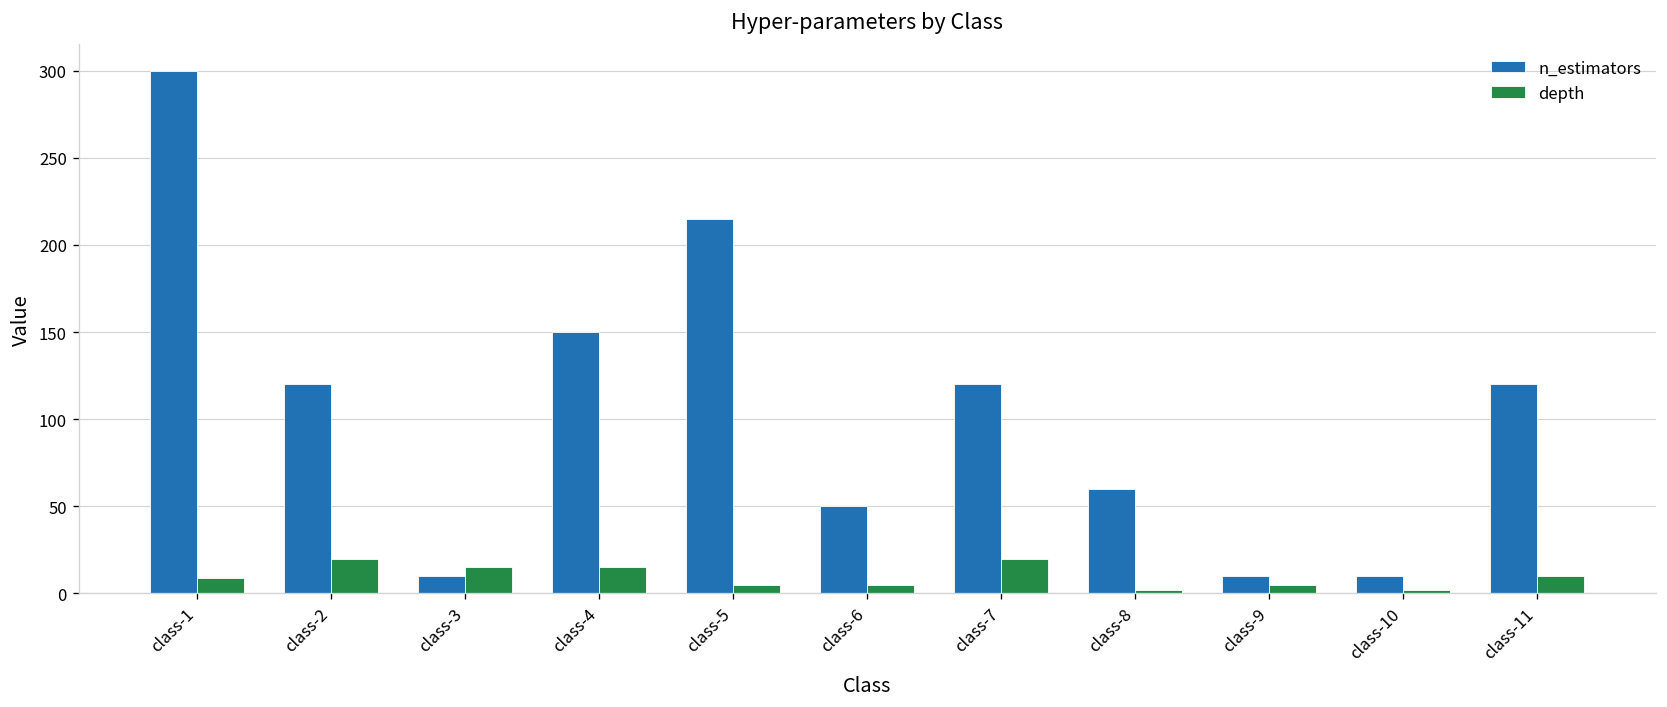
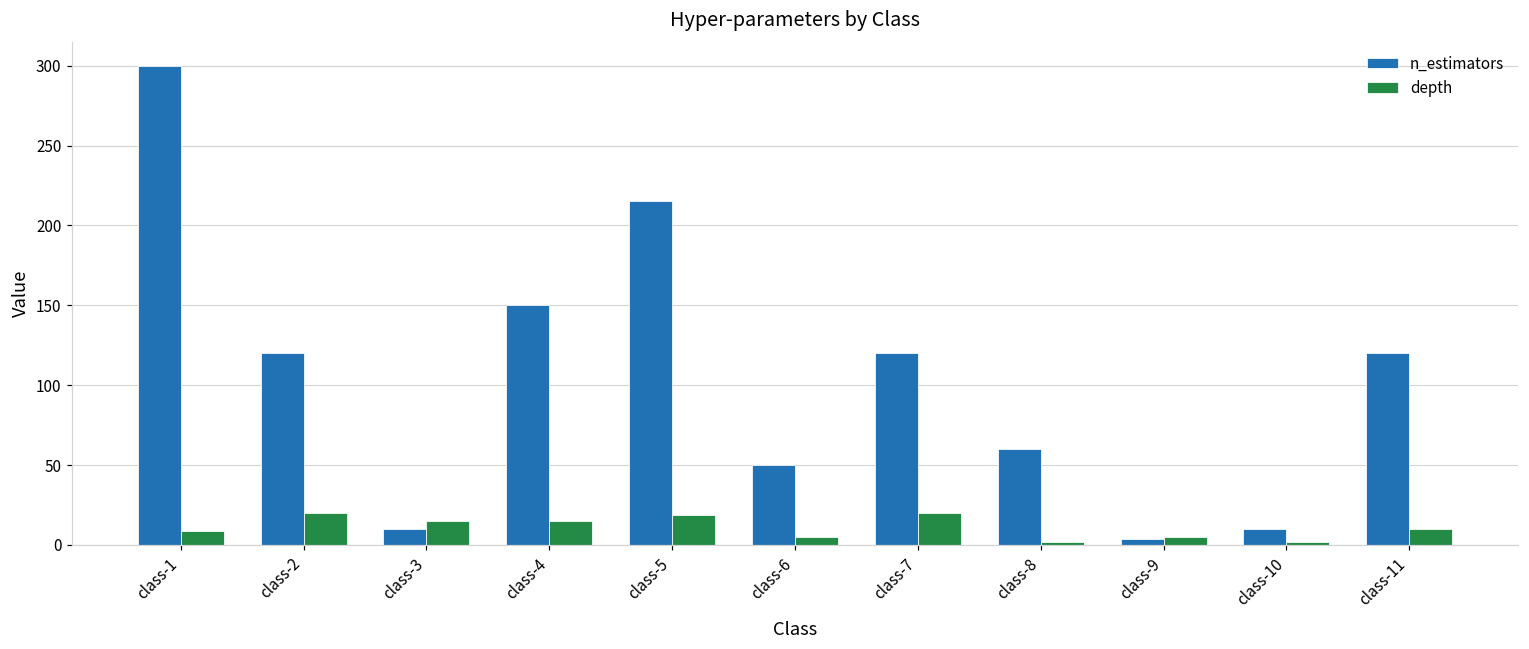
depth, class-5: 5 -> 19
n_estimators, class-9: 10 -> 4
